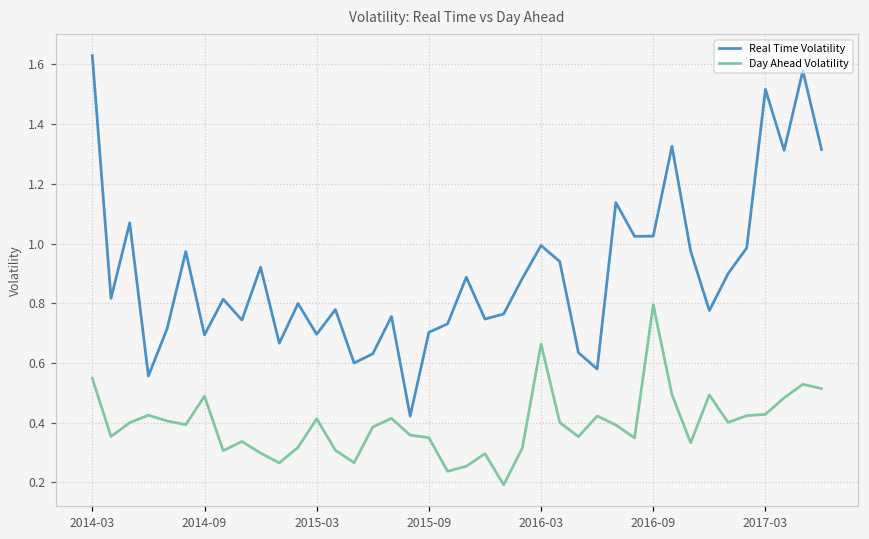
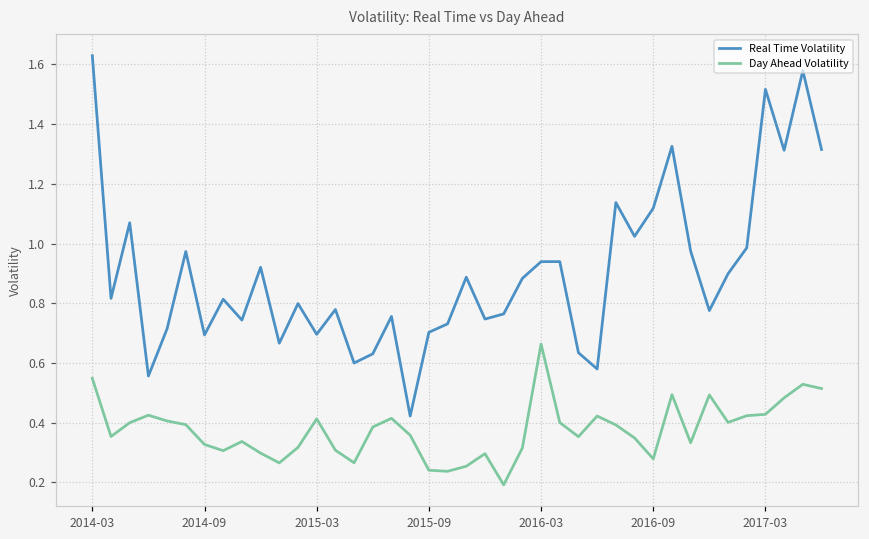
Day Ahead Volatility, 2014-09: 0.49 -> 0.33
Day Ahead Volatility, 2015-09: 0.35 -> 0.24
Real Time Volatility, 2016-03: 0.99 -> 0.94
Real Time Volatility, 2016-09: 1.02 -> 1.12
Day Ahead Volatility, 2016-09: 0.80 -> 0.28
